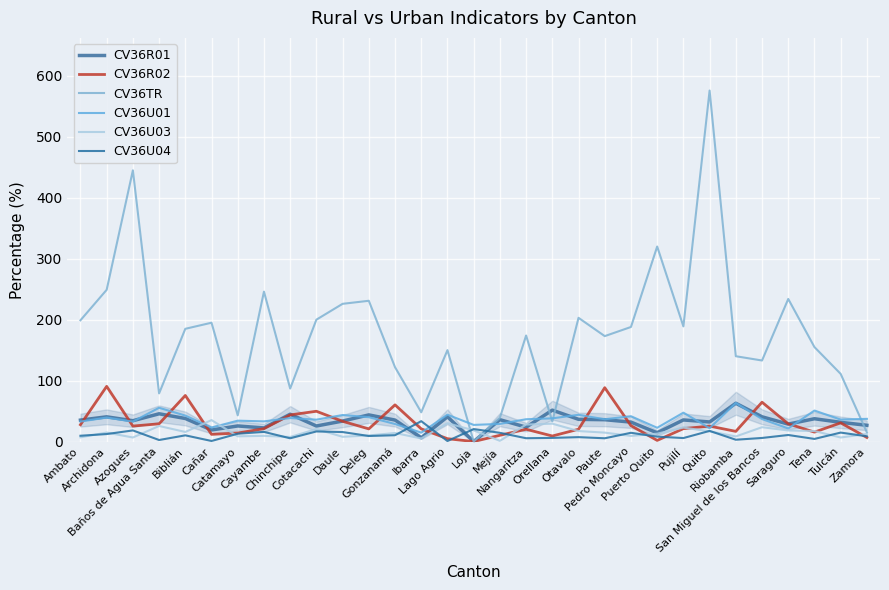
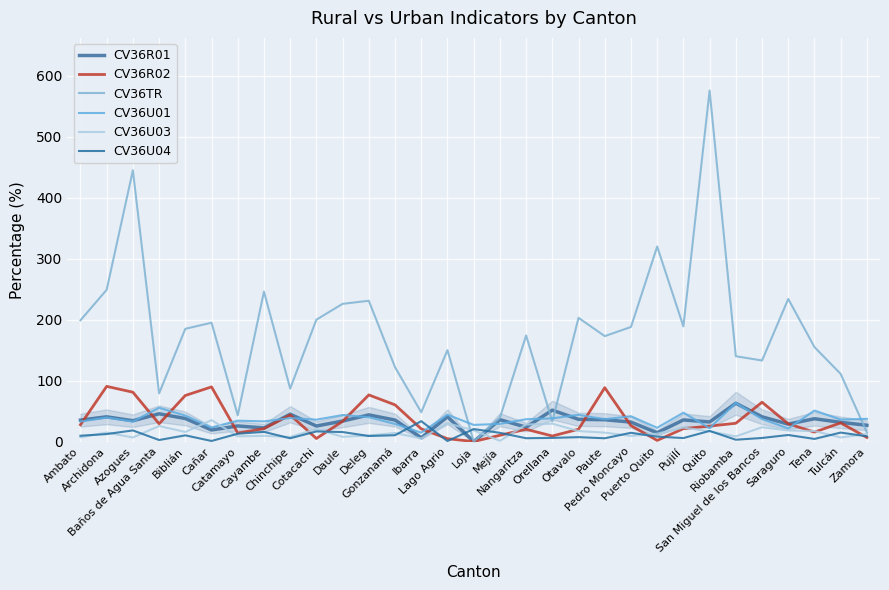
CV36R02, Azogues: 30 -> 80
CV36R02, Cañar: 10 -> 90
CV36R02, Cotacachi: 50 -> 10
CV36R02, Deleg: 20 -> 80
CV36R02, Riobamba: 20 -> 30
